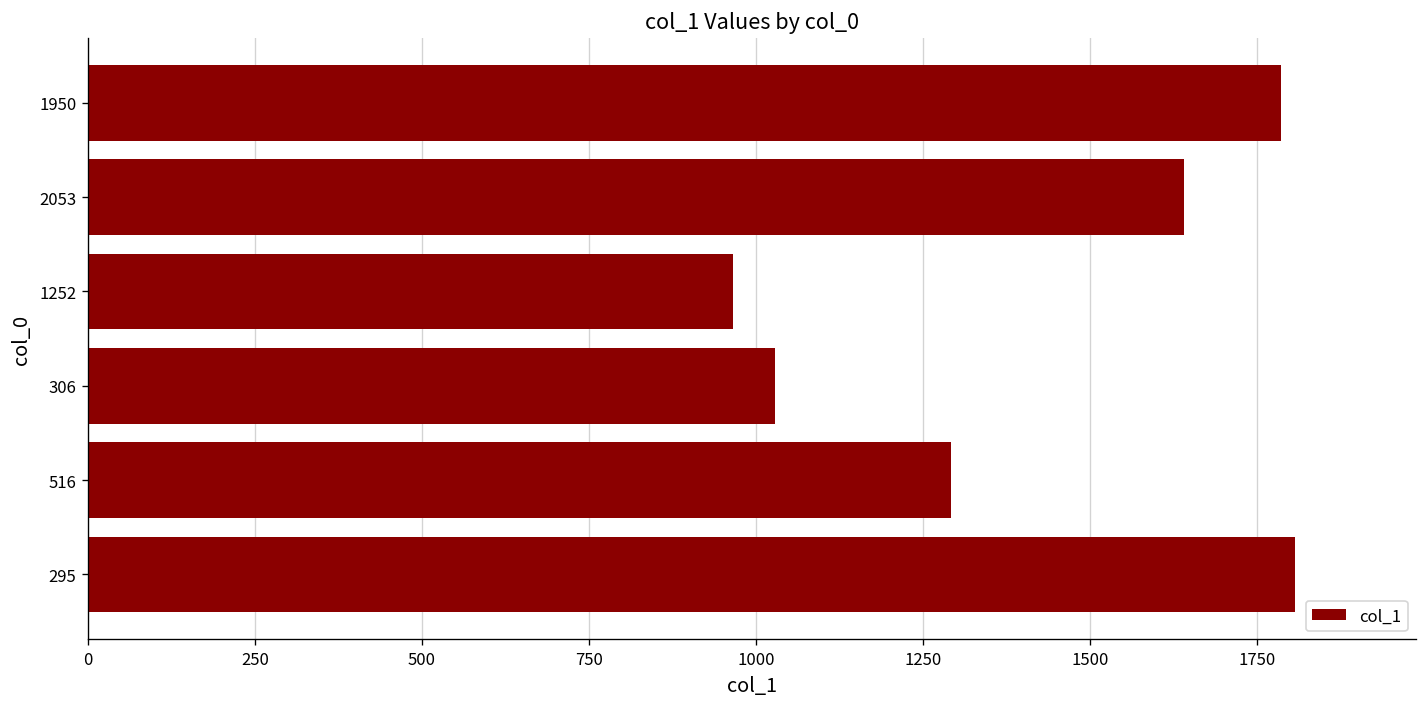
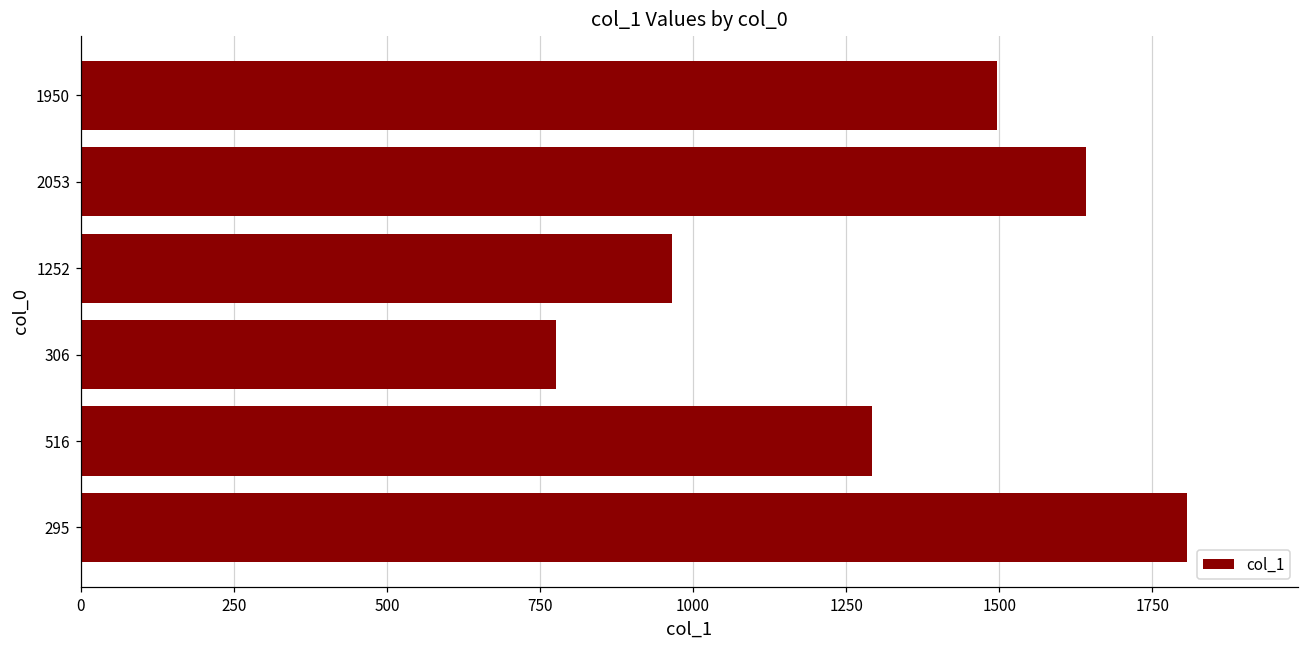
1950: 1790 -> 1500
306: 1030 -> 780
